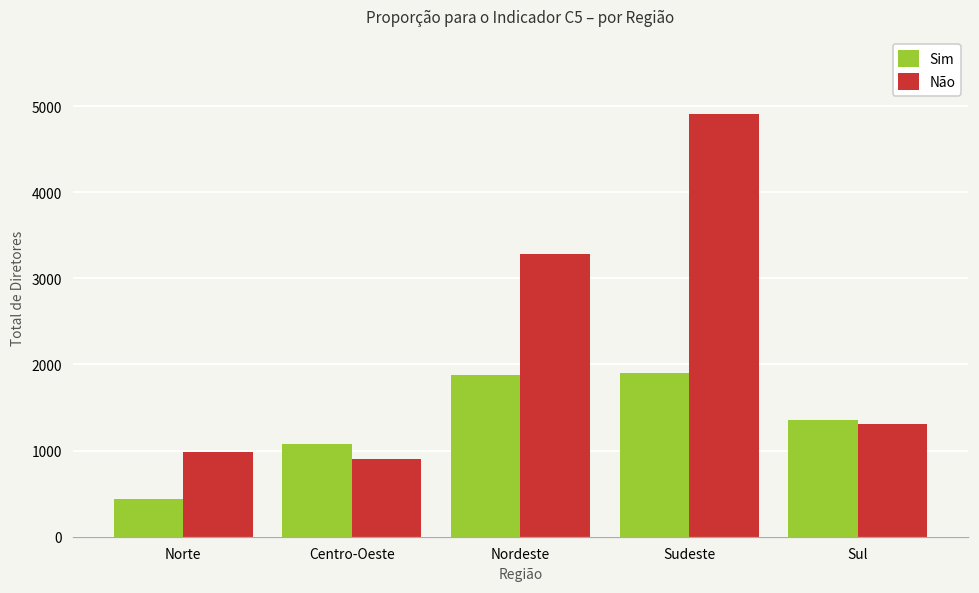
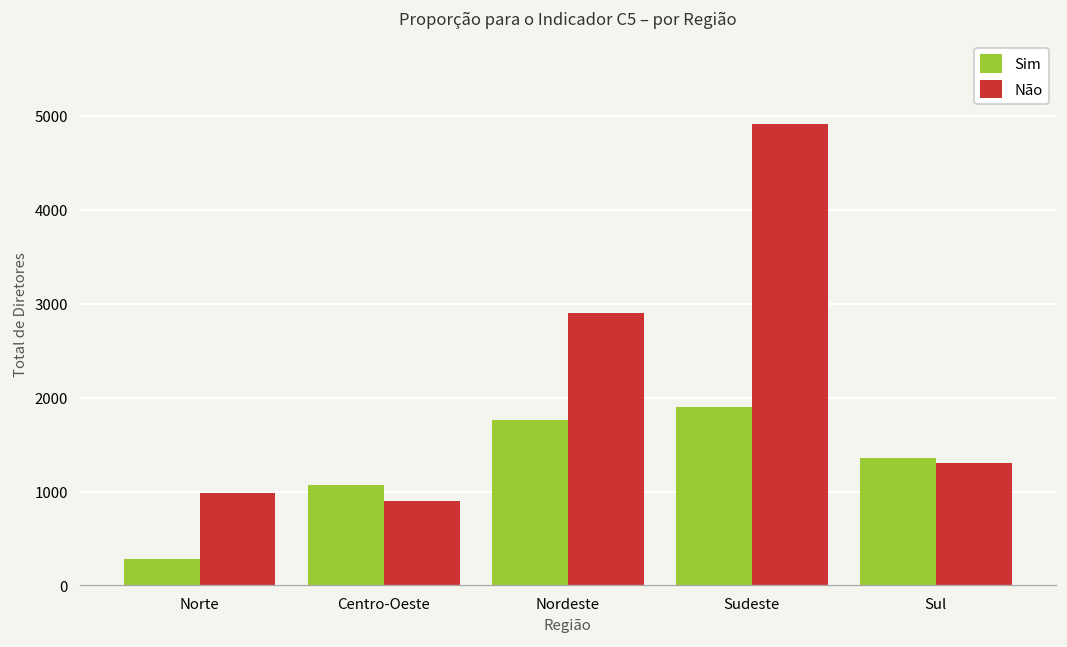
Sim, Norte: 400 -> 300
Sim, Nordeste: 1900 -> 1800
Não, Nordeste: 3300 -> 2900
